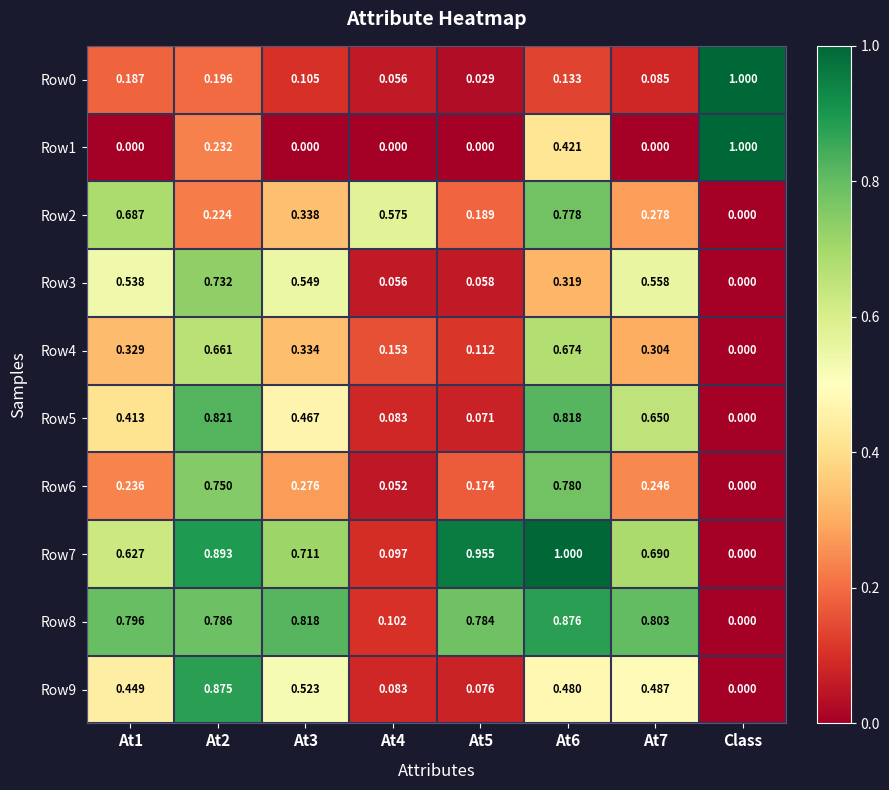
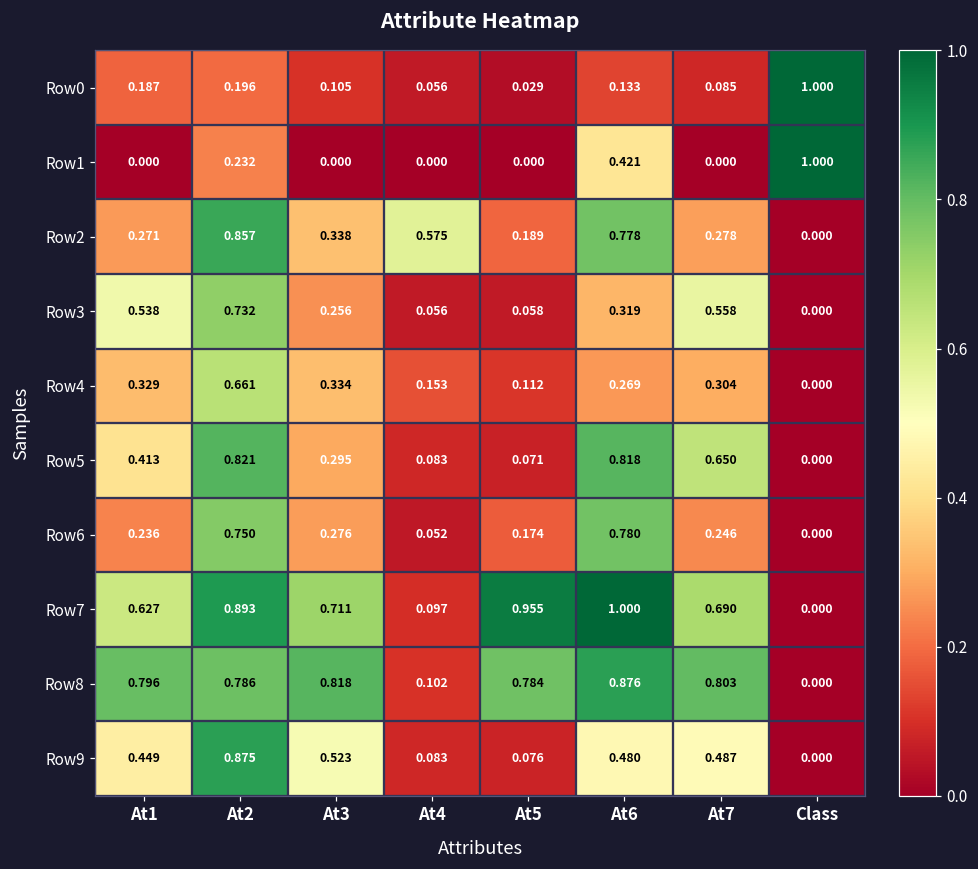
Row2, At1: 0.687 -> 0.271
Row2, At2: 0.224 -> 0.857
Row3, At3: 0.549 -> 0.256
Row4, At6: 0.674 -> 0.269
Row5, At3: 0.467 -> 0.295
